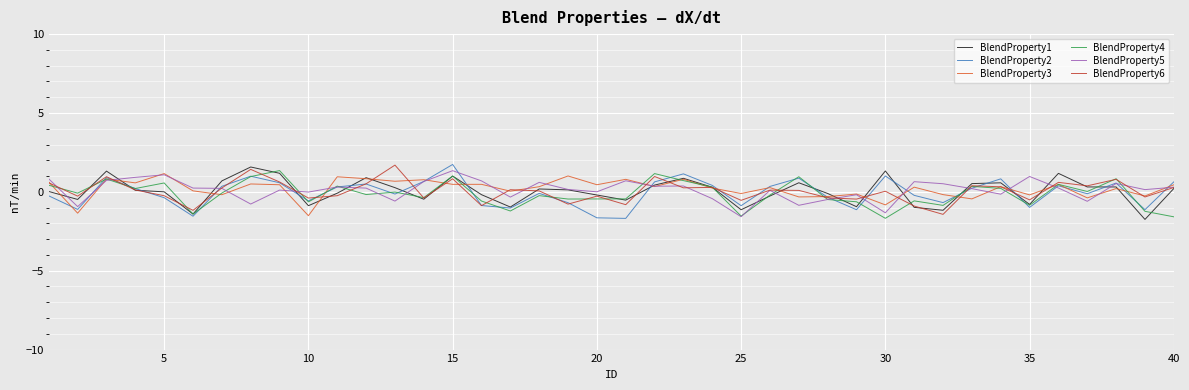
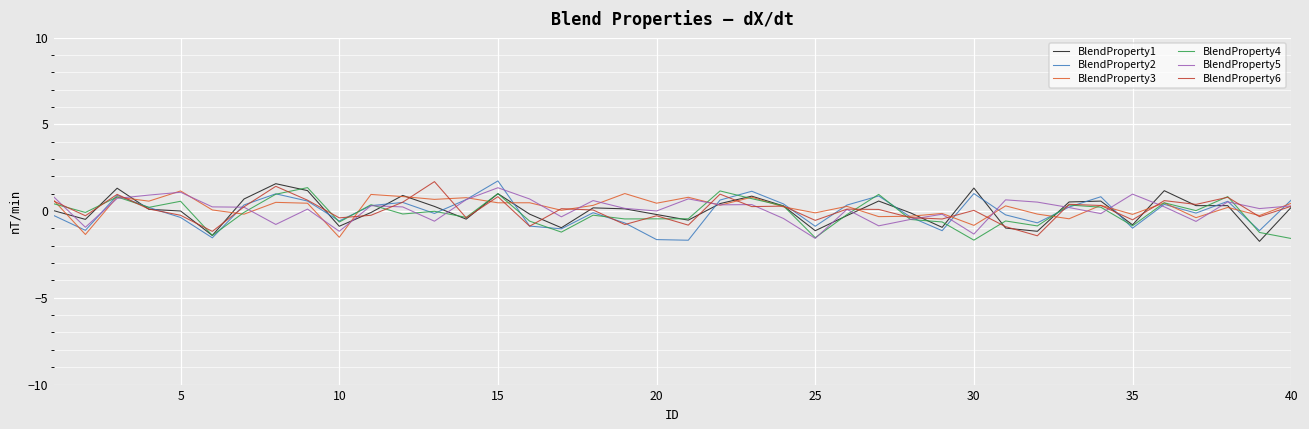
BlendProperty5, 10: 0.0 -> -1.2
